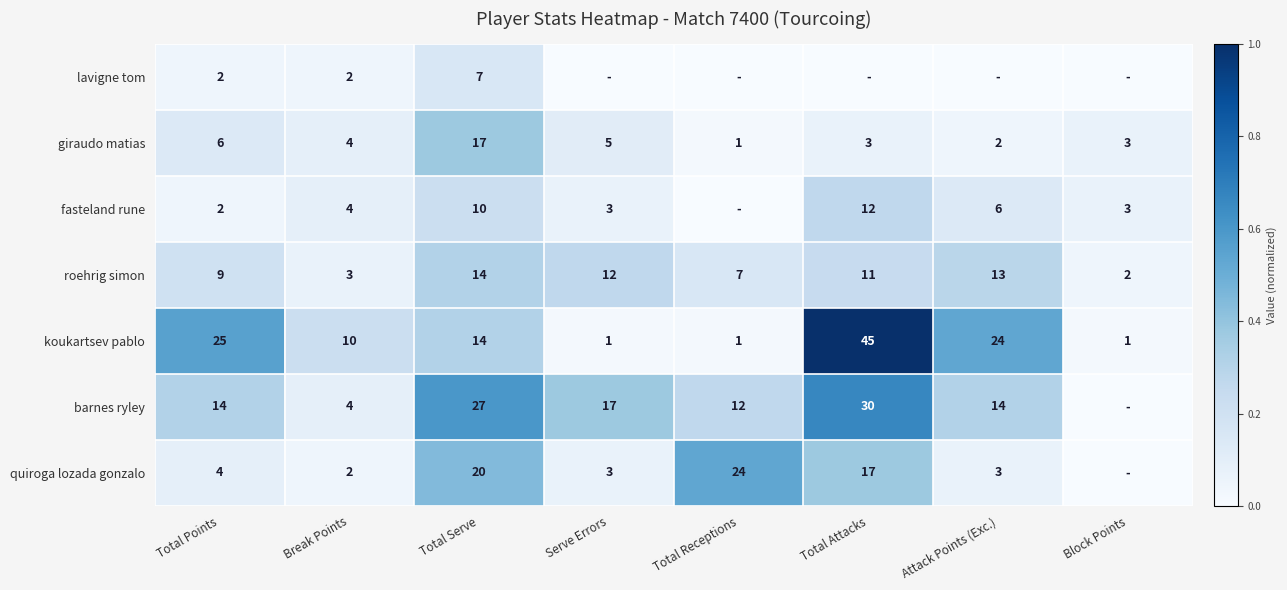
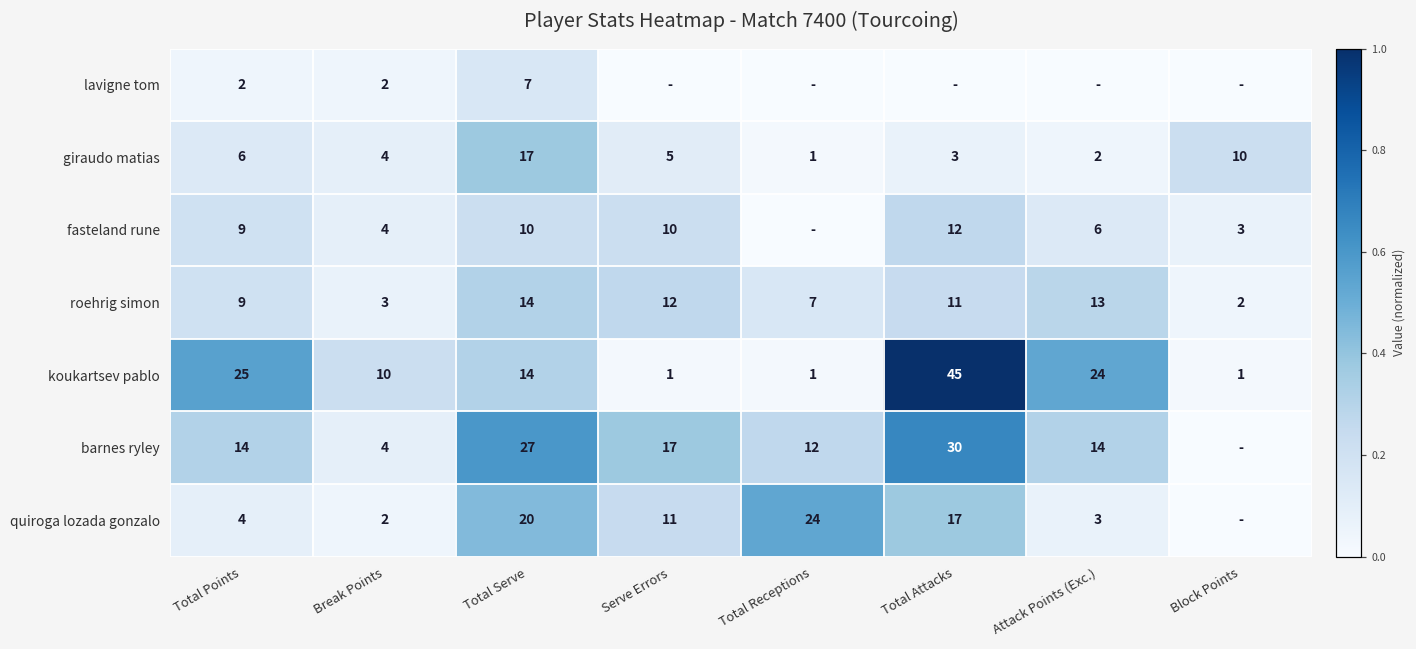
giraudo matias, Block Points: 3 -> 10
fasteland rune, Total Points: 2 -> 9
fasteland rune, Serve Errors: 3 -> 10
quiroga lozada gonzalo, Serve Errors: 3 -> 11
